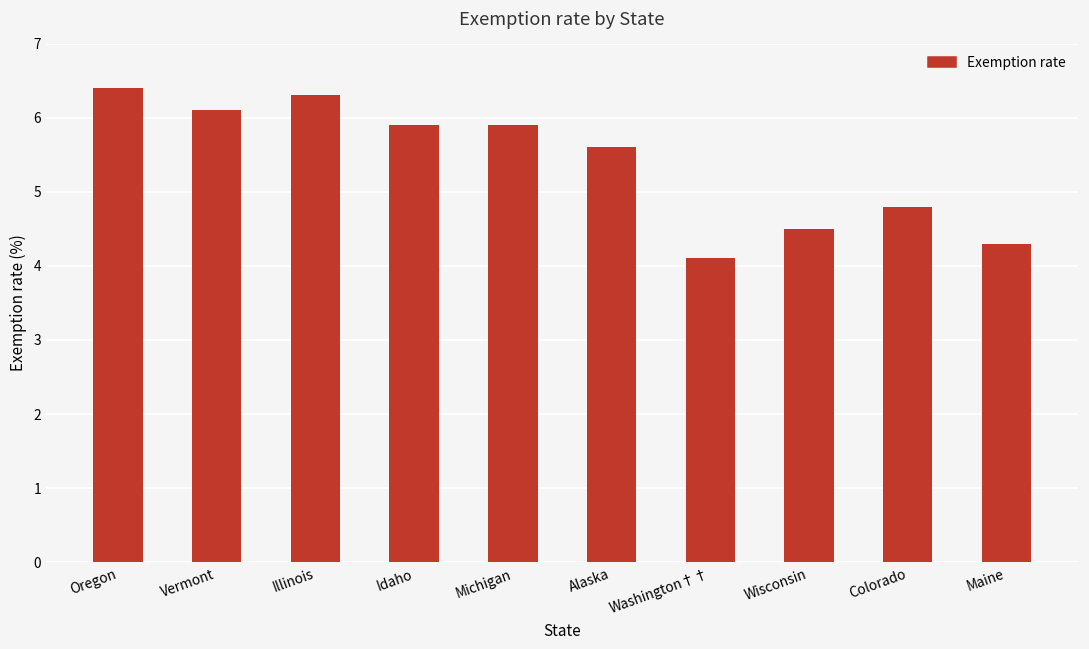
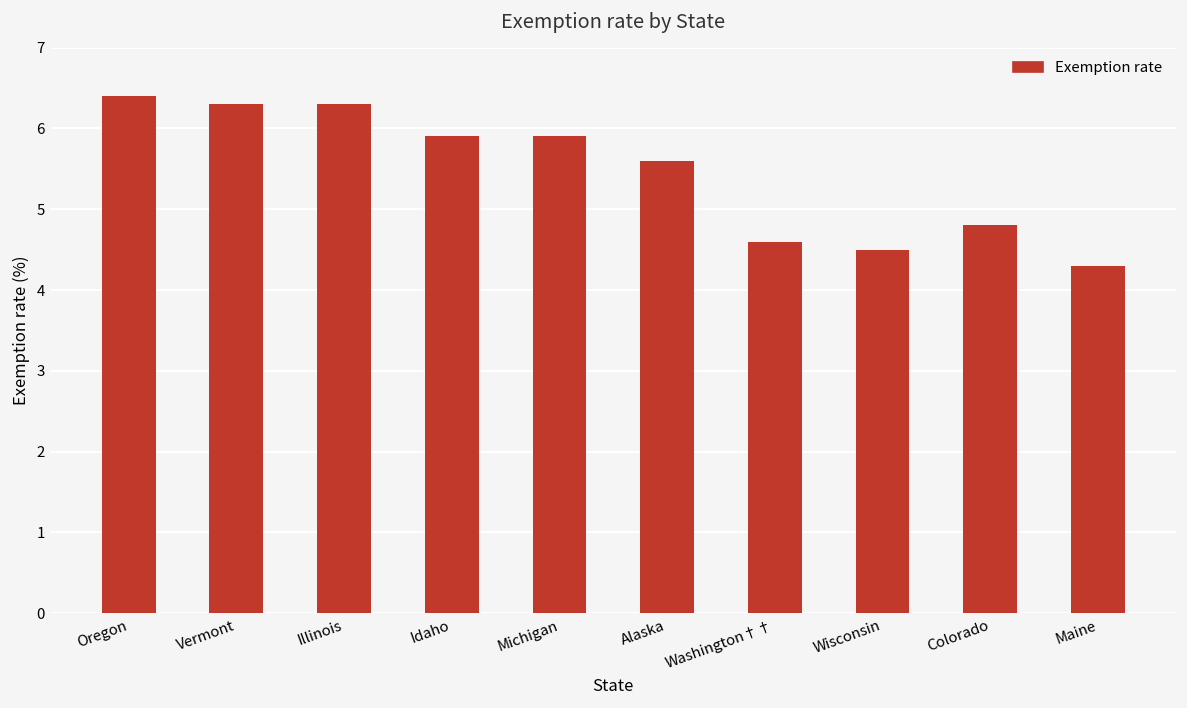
Vermont: 6.1 -> 6.3
Washington††: 4.1 -> 4.6
